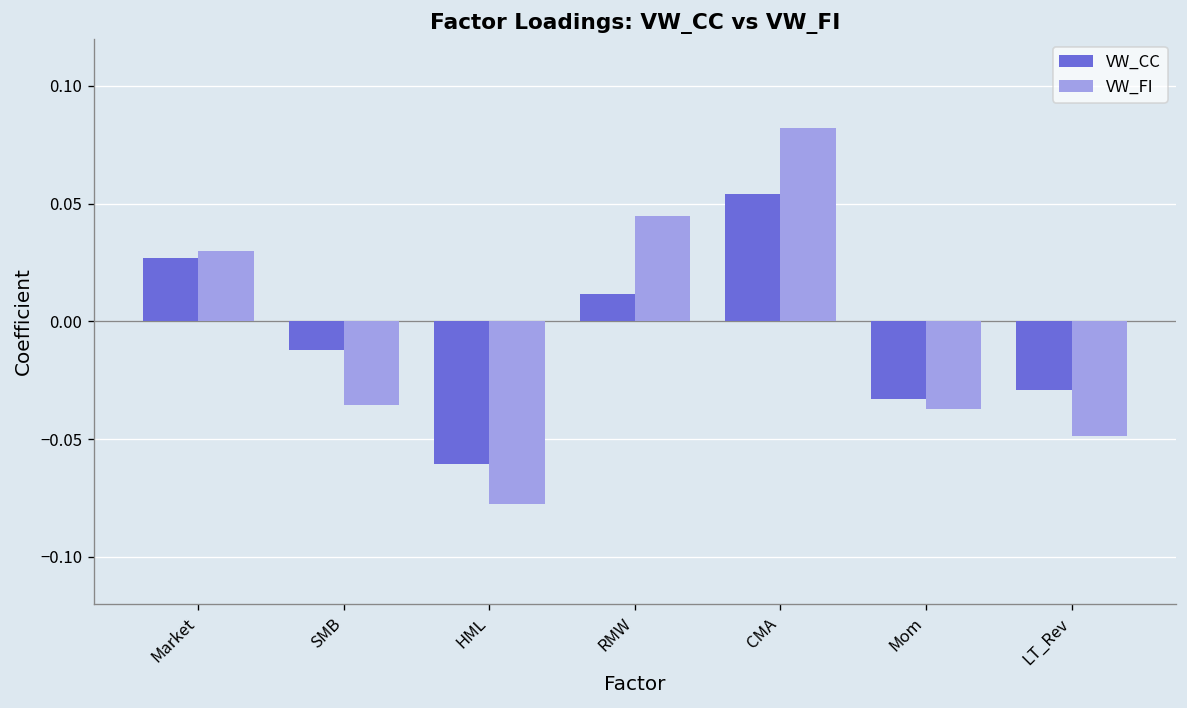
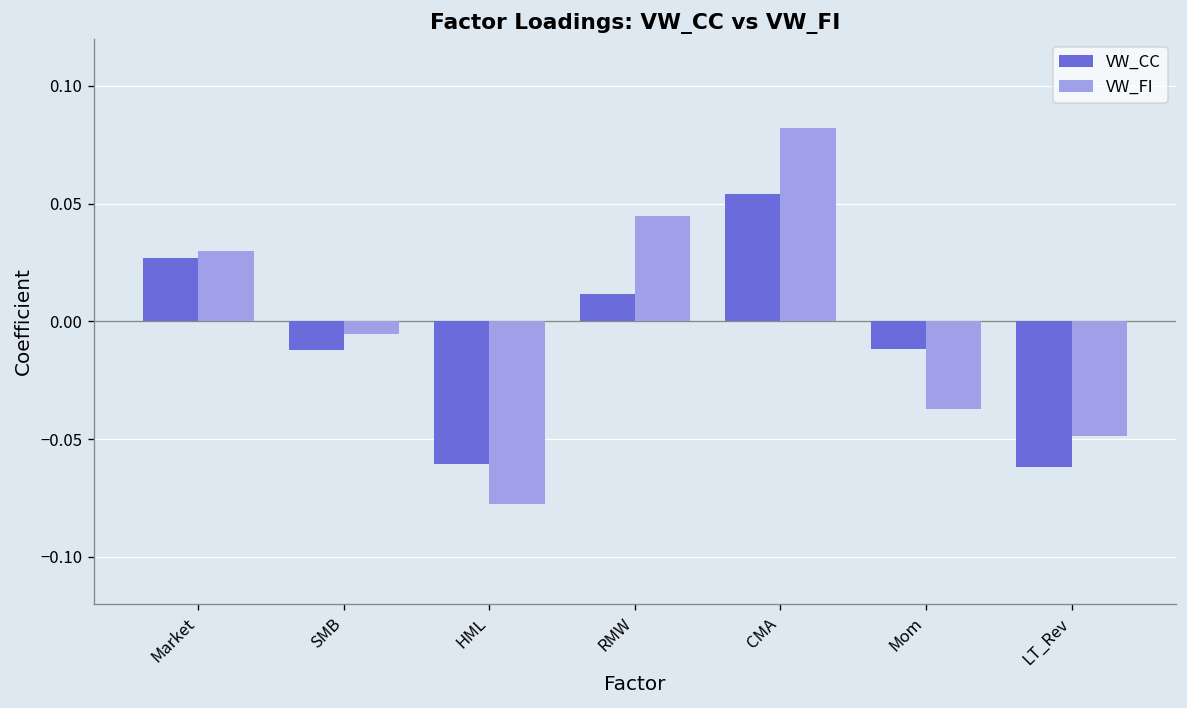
VW_FI, SMB: -0.036 -> -0.005
VW_CC, Mom: -0.033 -> -0.012
VW_CC, LT_Rev: -0.029 -> -0.062
